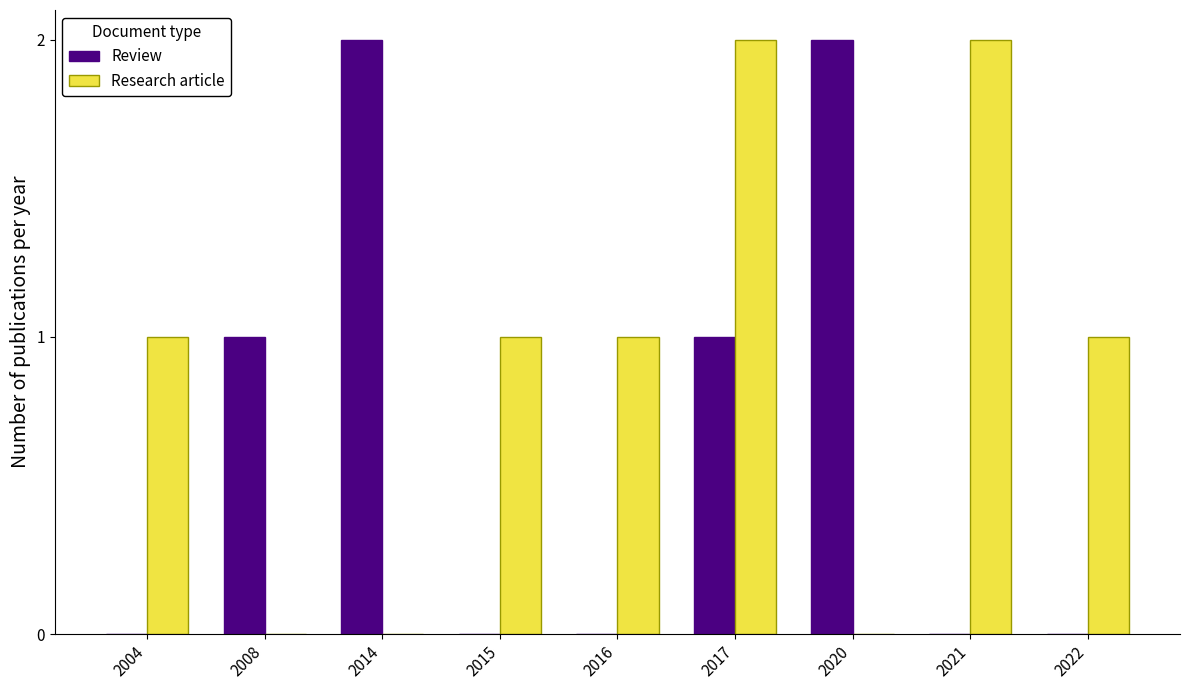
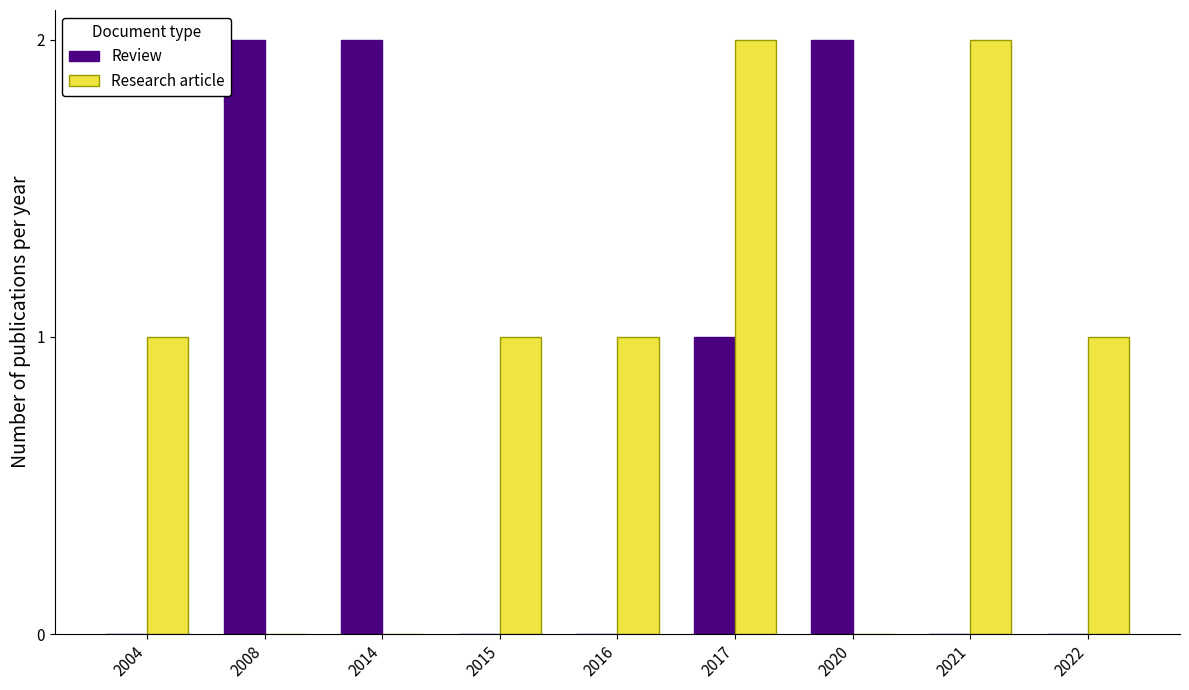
Review, 2008: 1 -> 2
